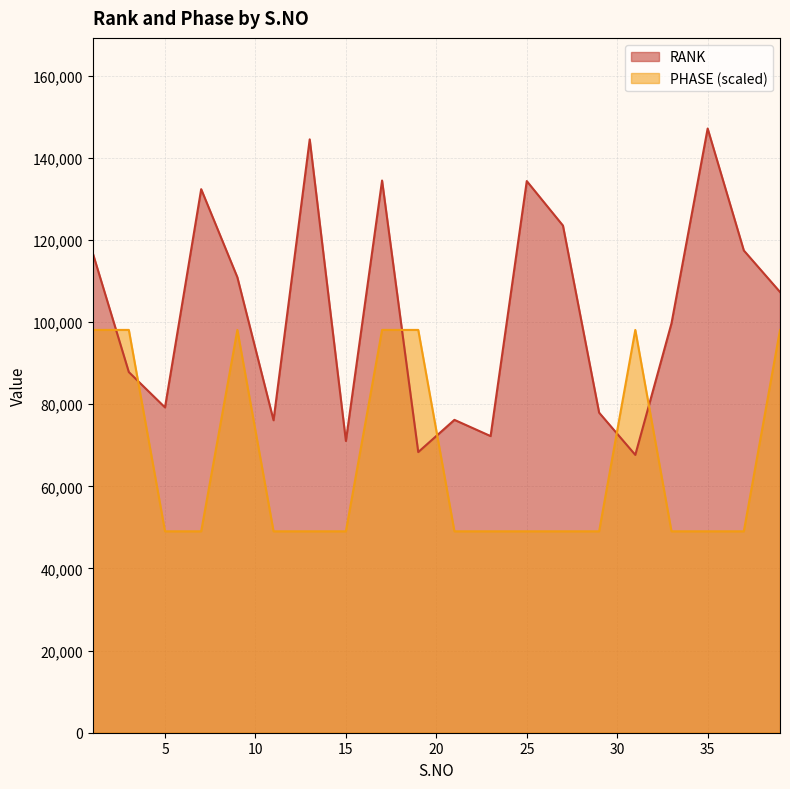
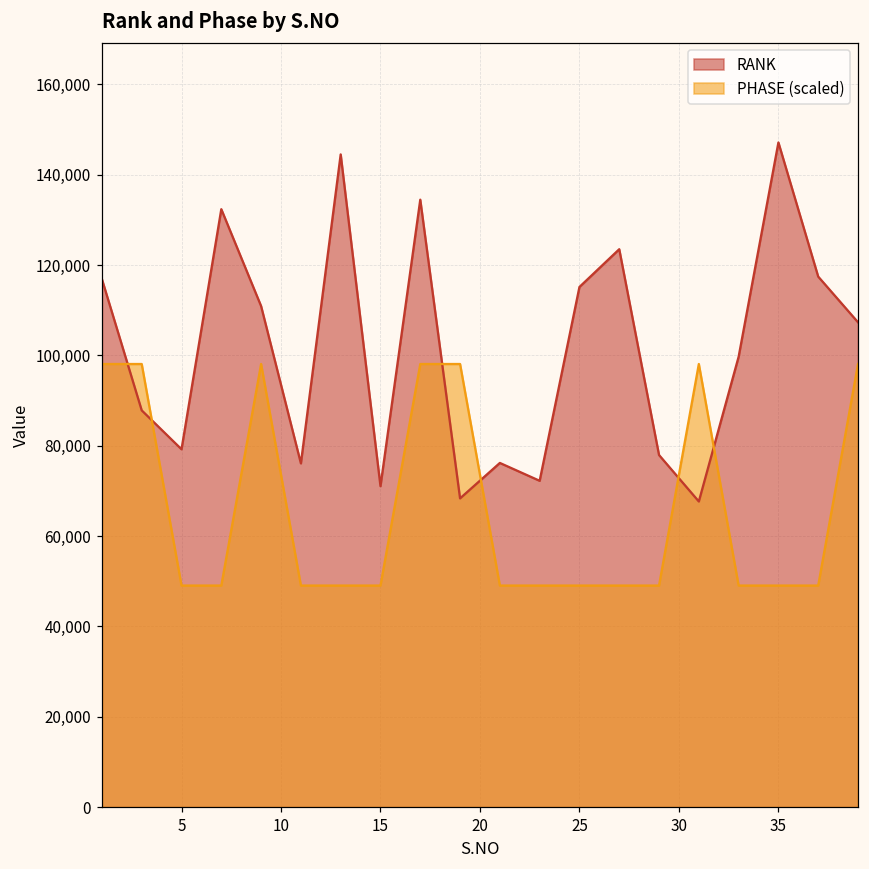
RANK, 25: 134,000 -> 115,000
